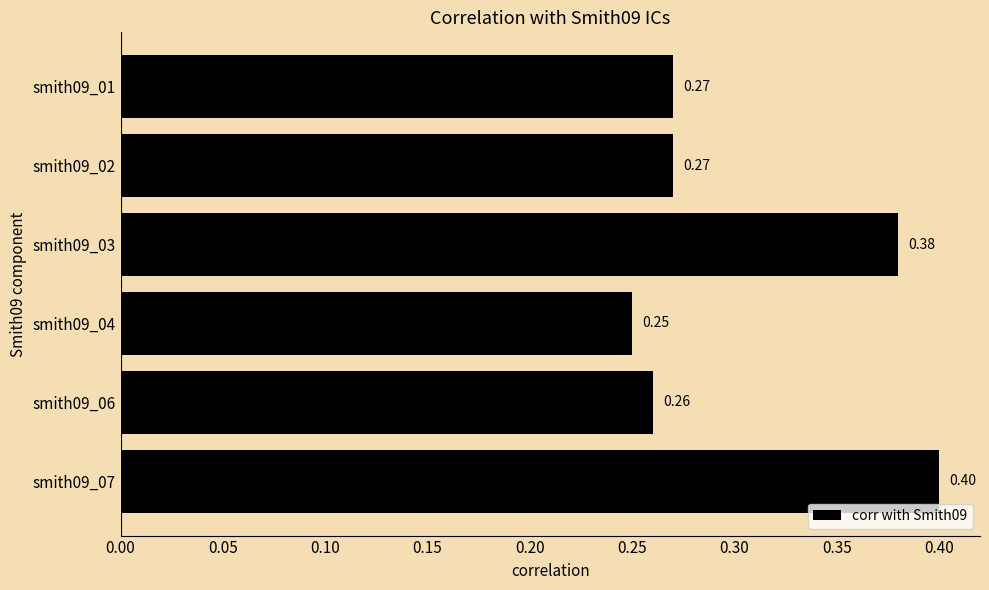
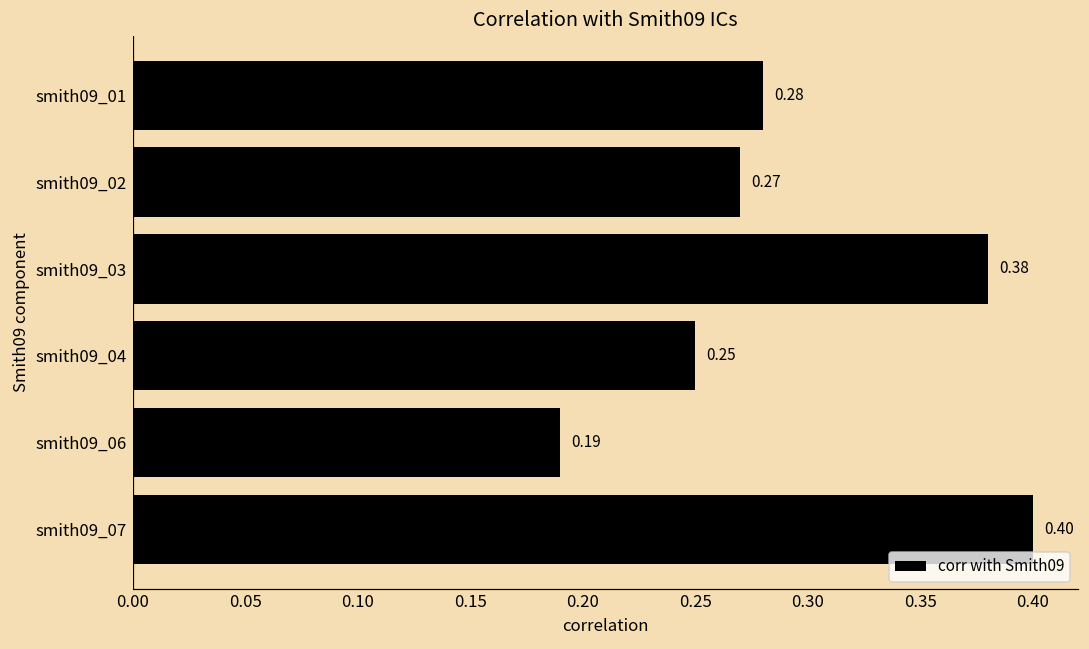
smith09_01: 0.27 -> 0.28
smith09_06: 0.26 -> 0.19
